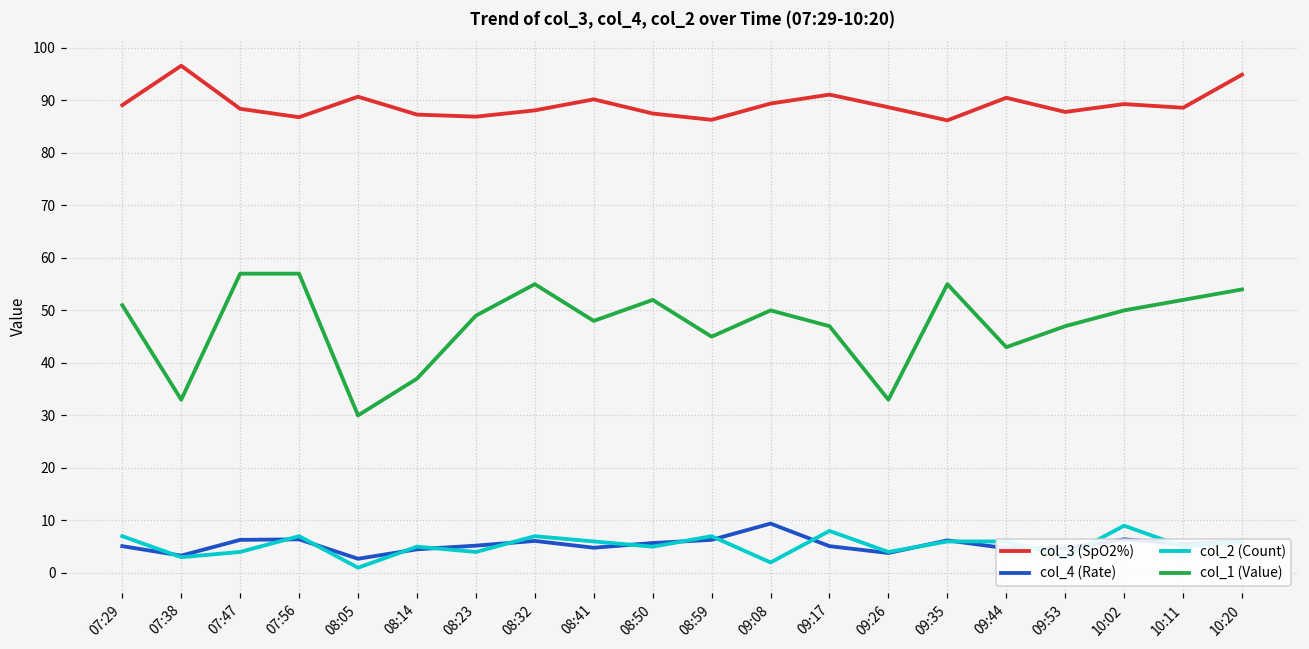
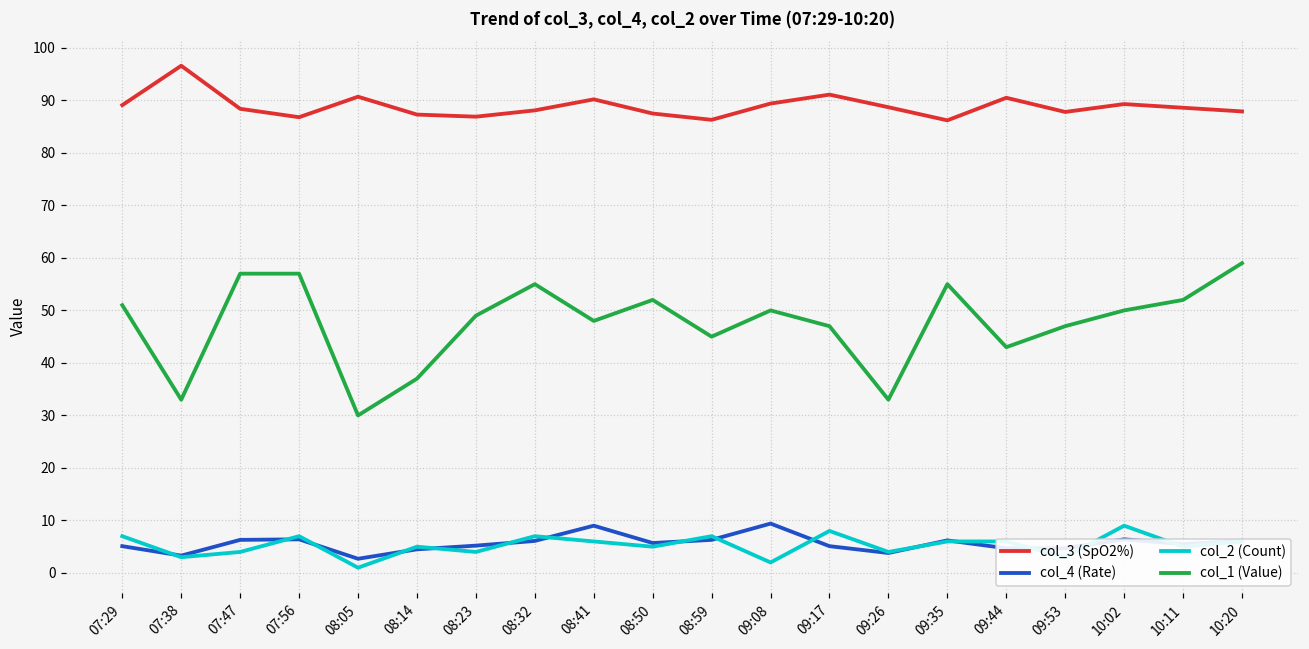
col_4 (Rate), 08:41: 5 -> 9
col_3 (SpO2%), 10:20: 95 -> 88
col_1 (Value), 10:20: 54 -> 59
